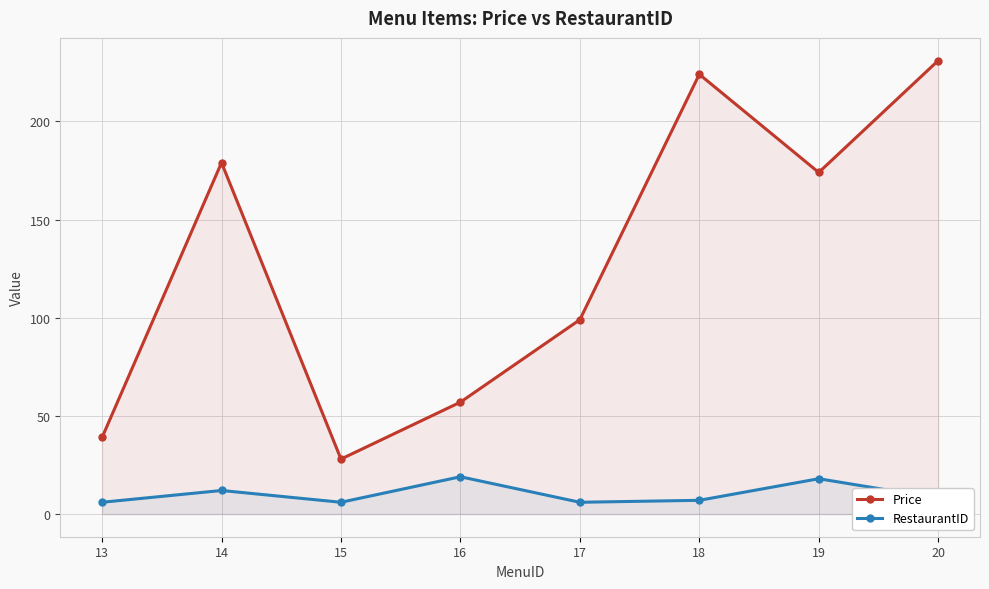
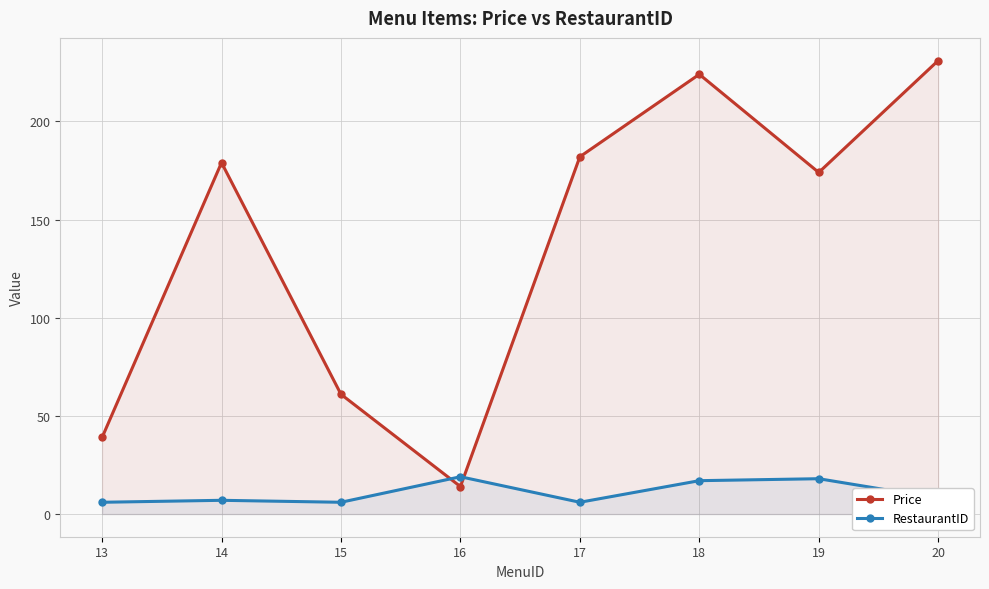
RestaurantID, 14: 12 -> 7
Price, 15: 28 -> 61
Price, 16: 57 -> 14
Price, 17: 99 -> 182
RestaurantID, 18: 7 -> 17
